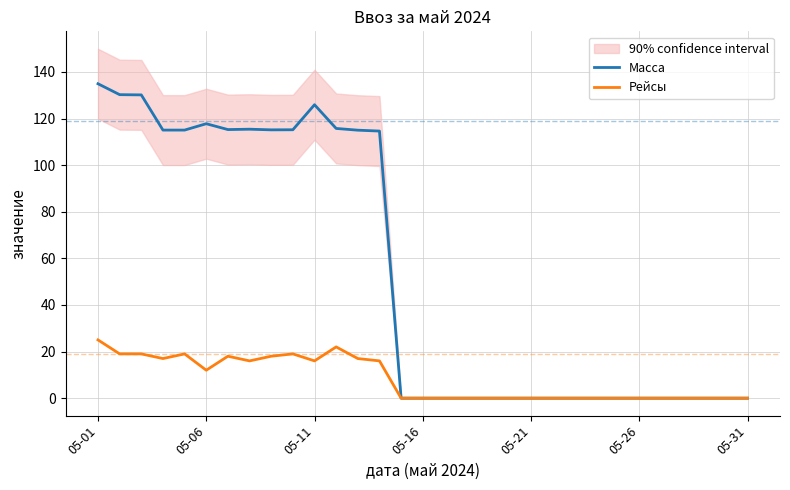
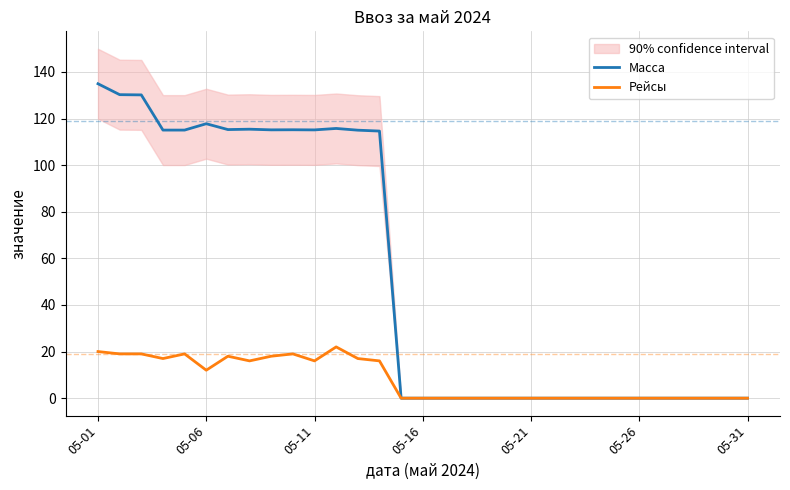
Рейсы, 05-01: 25 -> 20
Масса, 05-11: 126 -> 115
